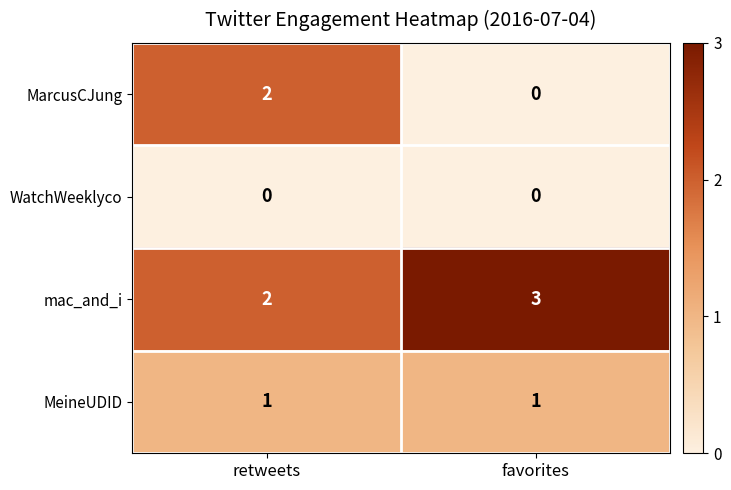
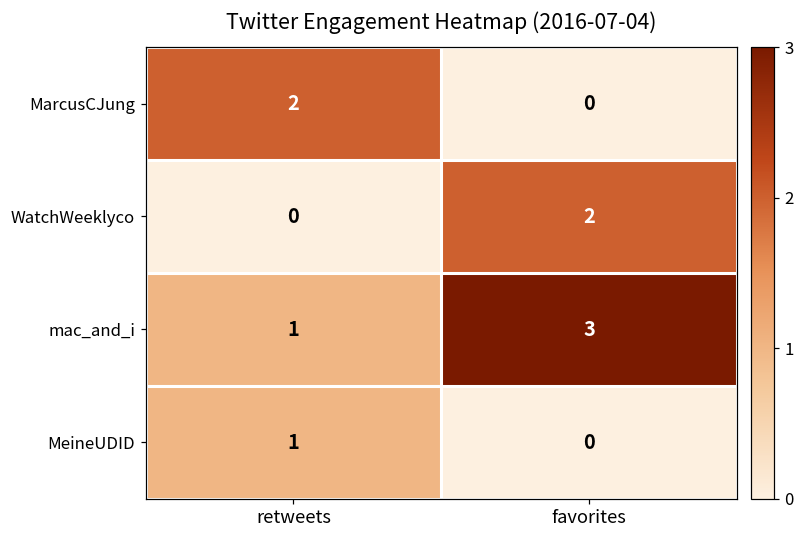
WatchWeeklyco, favorites: 0 -> 2
mac_and_i, retweets: 2 -> 1
MeineUDID, favorites: 1 -> 0
